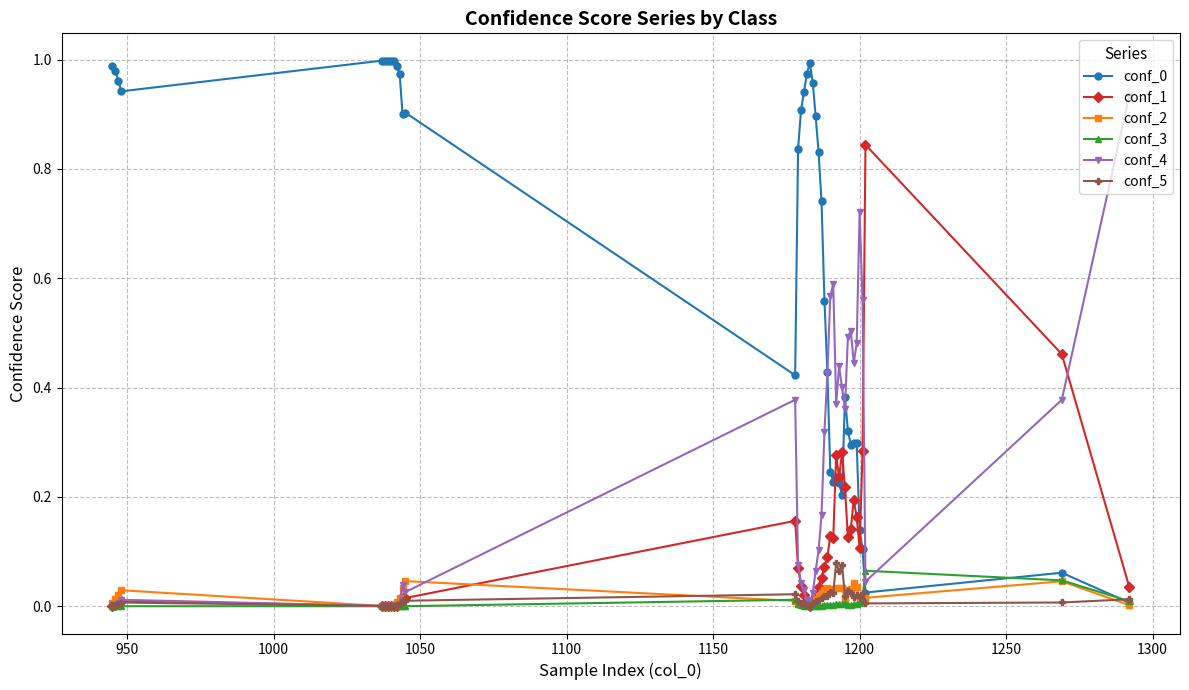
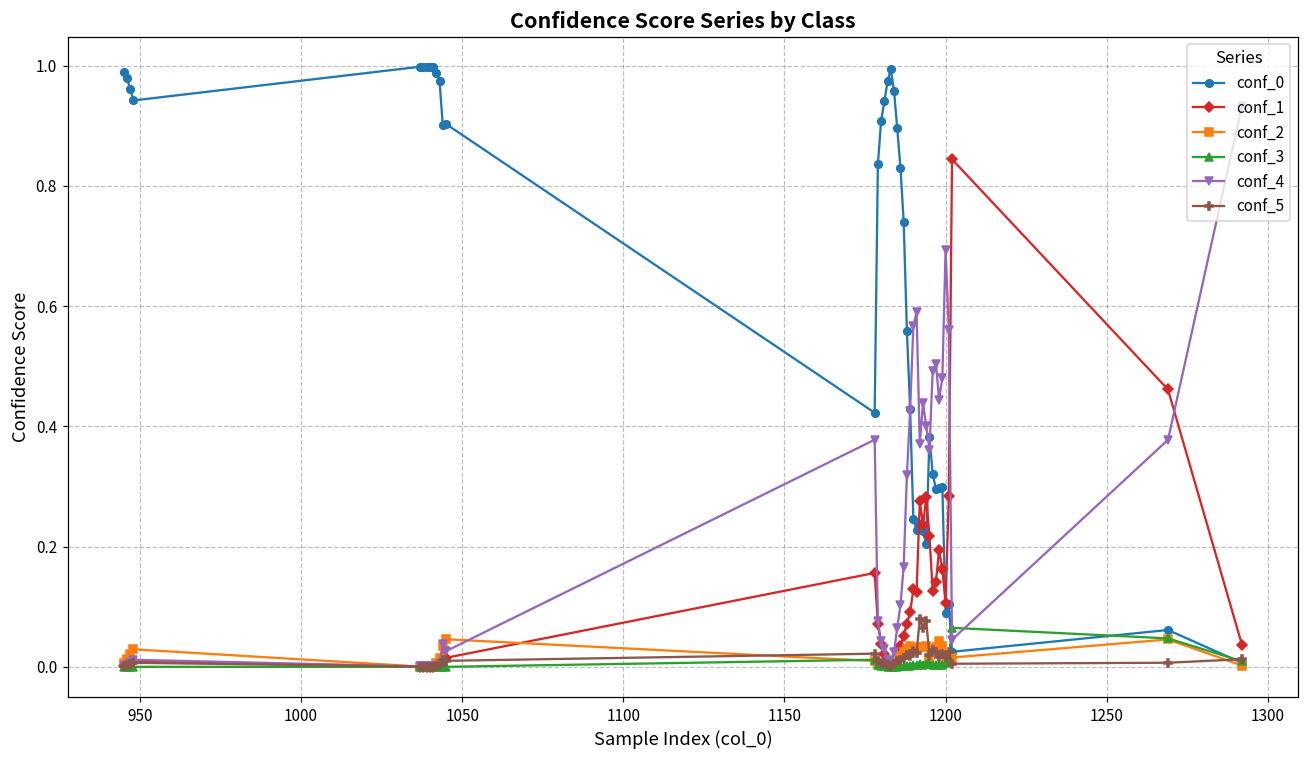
conf_0, 1200: 0.14 -> 0.09
conf_4, 1200: 0.72 -> 0.69
